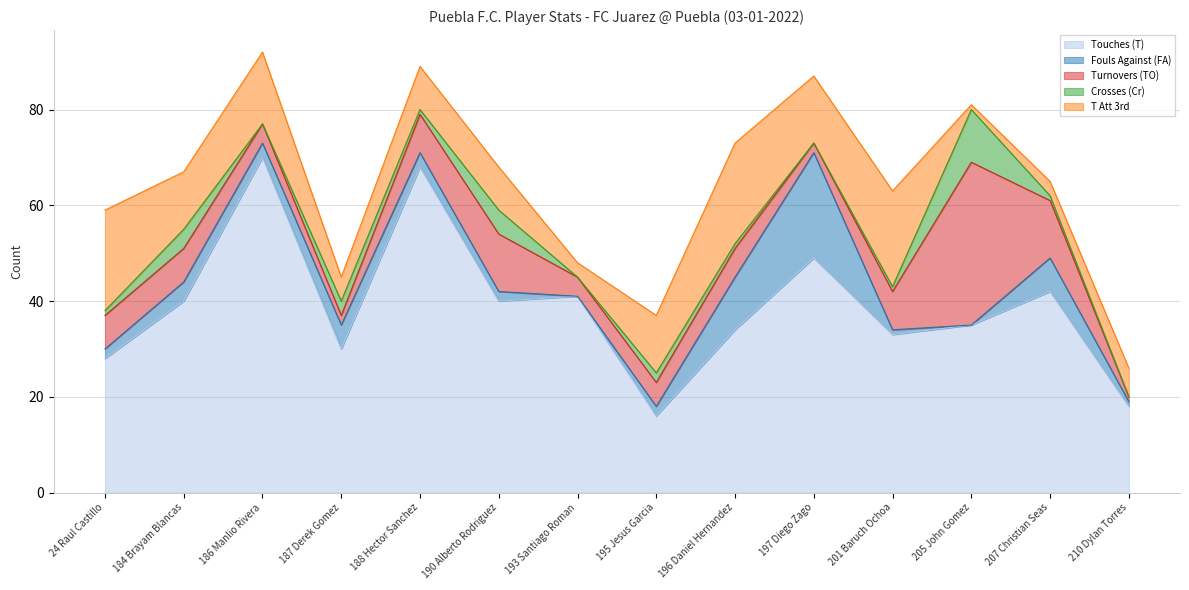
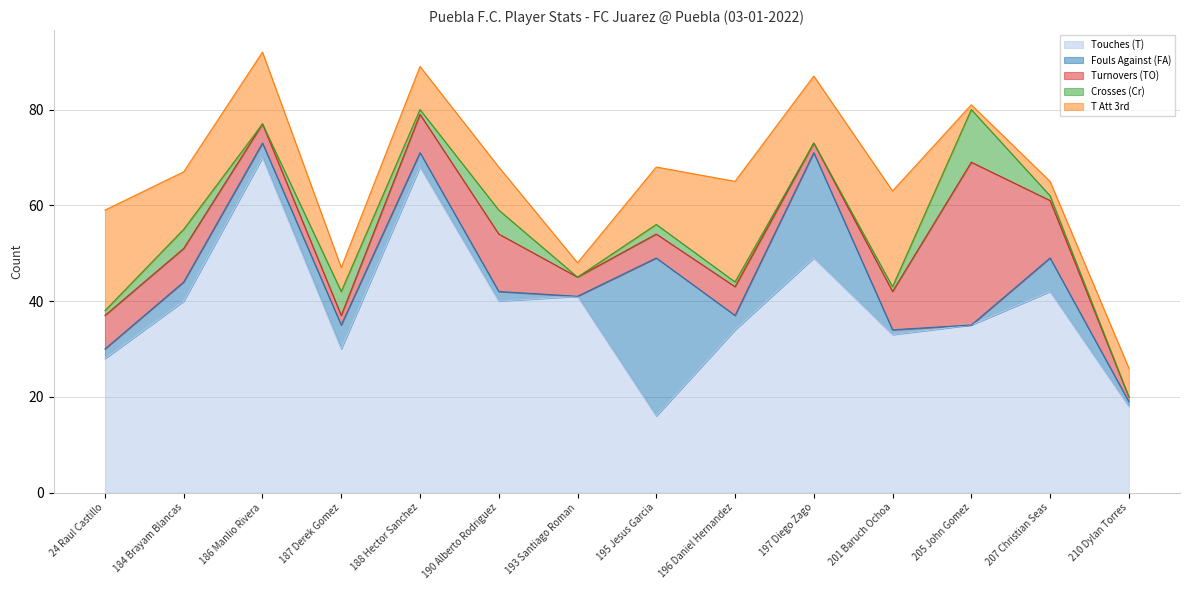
Crosses (Cr), 187 Derek Gomez: 3 -> 5
Fouls Against (FA), 195 Jesus Garcia: 2 -> 33
Fouls Against (FA), 196 Daniel Hernandez: 11 -> 3
